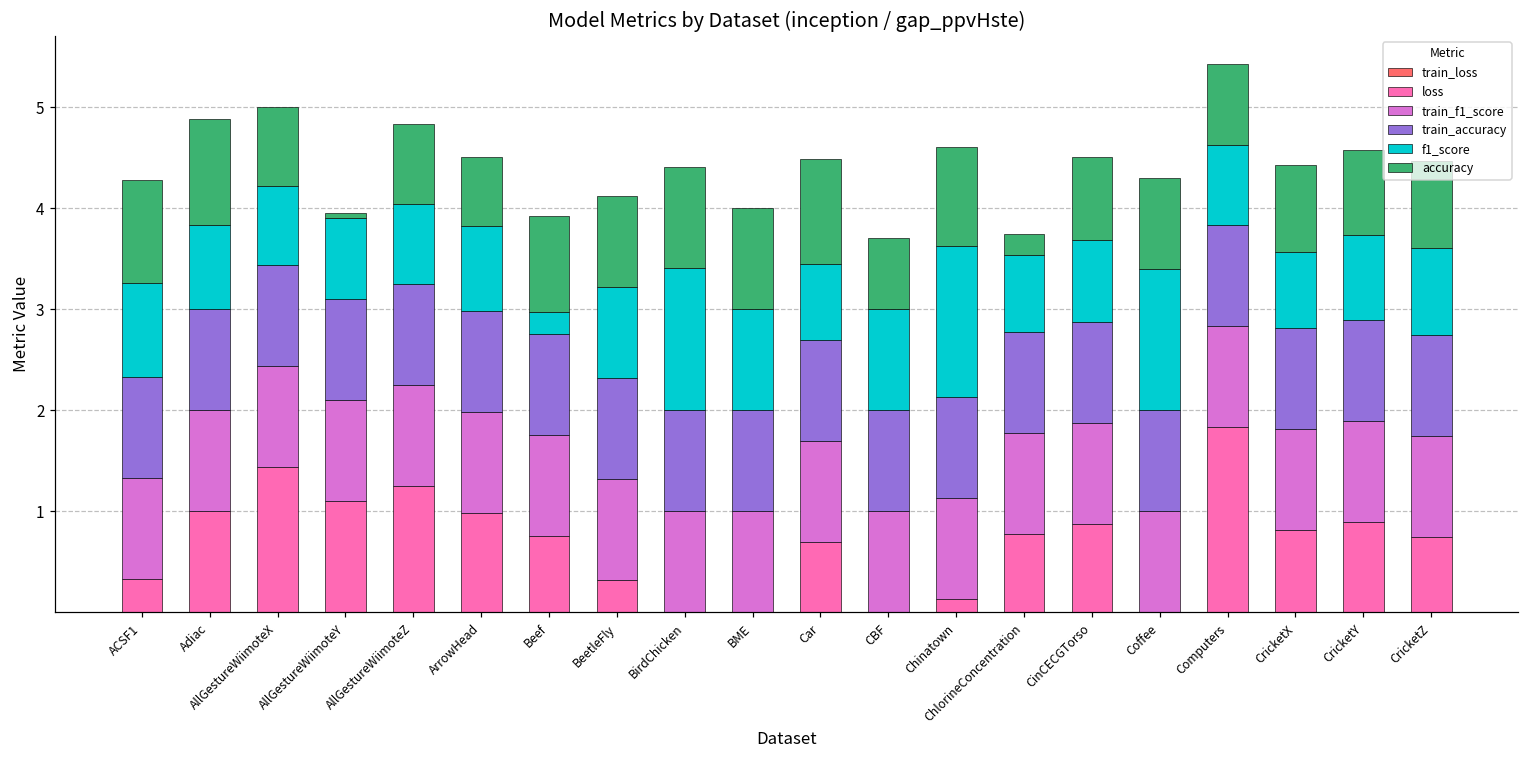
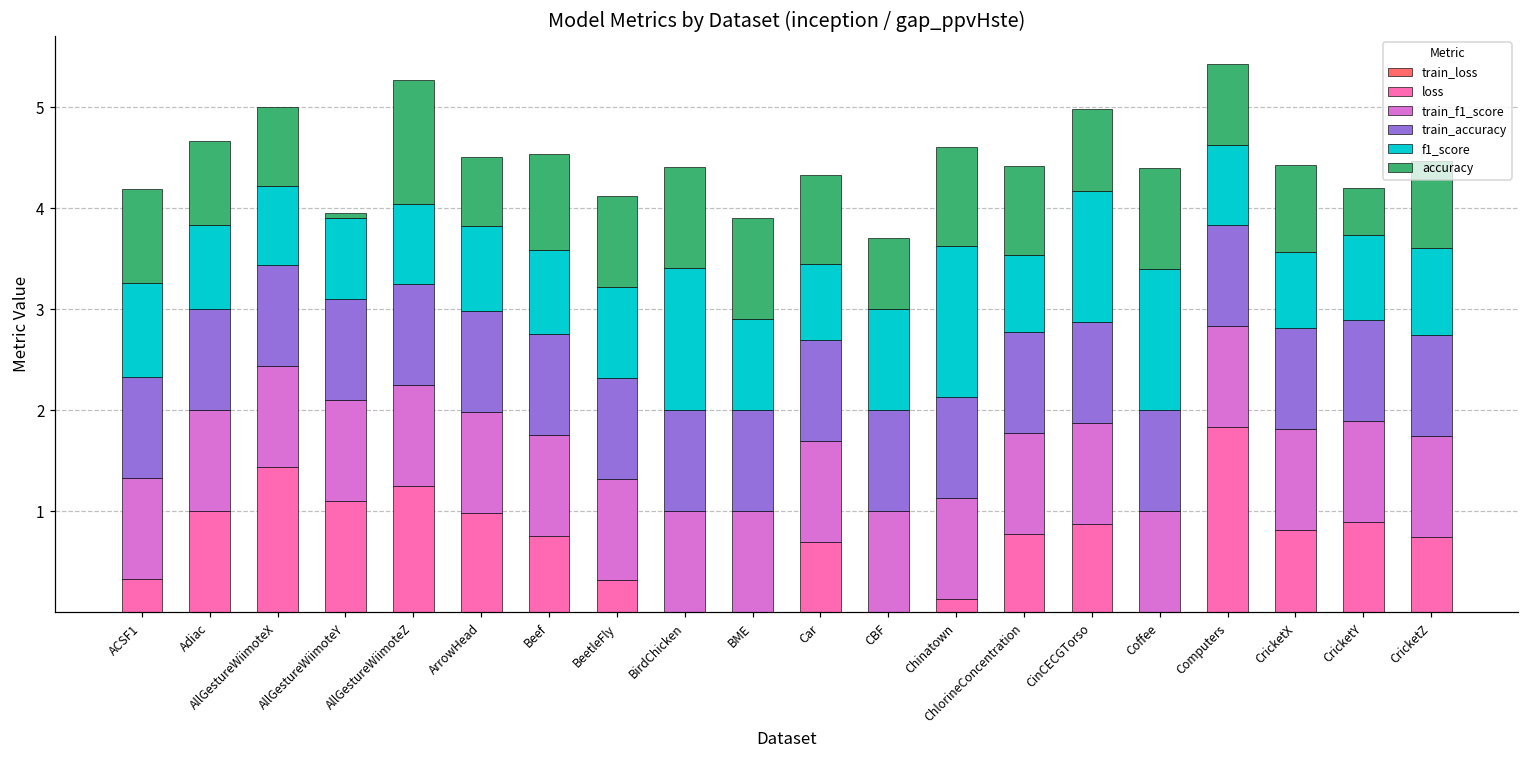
accuracy, ACSF1: 1.0 -> 0.9
accuracy, Adiac: 1.1 -> 0.8
accuracy, AllGestureWiimoteZ: 0.8 -> 1.2
f1_score, Beef: 0.2 -> 0.8
f1_score, BME: 1.0 -> 0.9
accuracy, Car: 1.0 -> 0.9
accuracy, ChlorineConcentration: 0.2 -> 0.9
f1_score, CinCECGTorso: 0.8 -> 1.3
accuracy, Coffee: 0.9 -> 1.0
accuracy, CricketY: 0.8 -> 0.5
